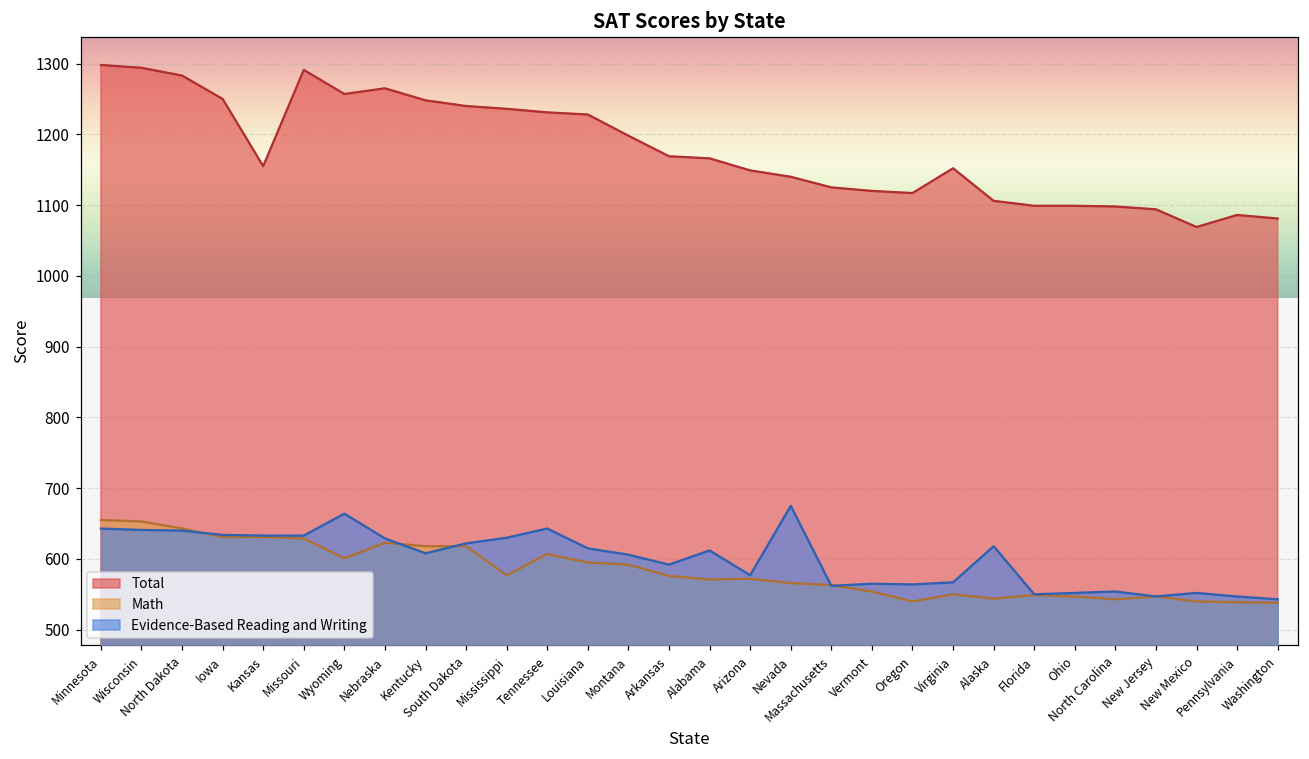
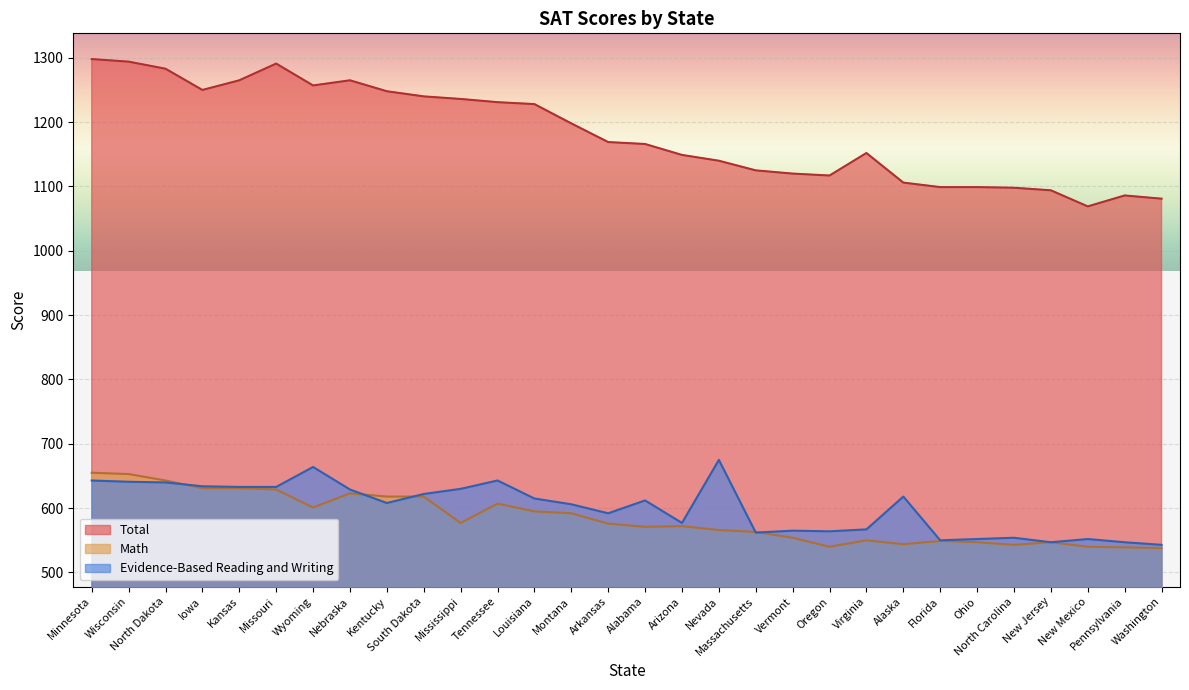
Total, Kansas: 1160 -> 1270
